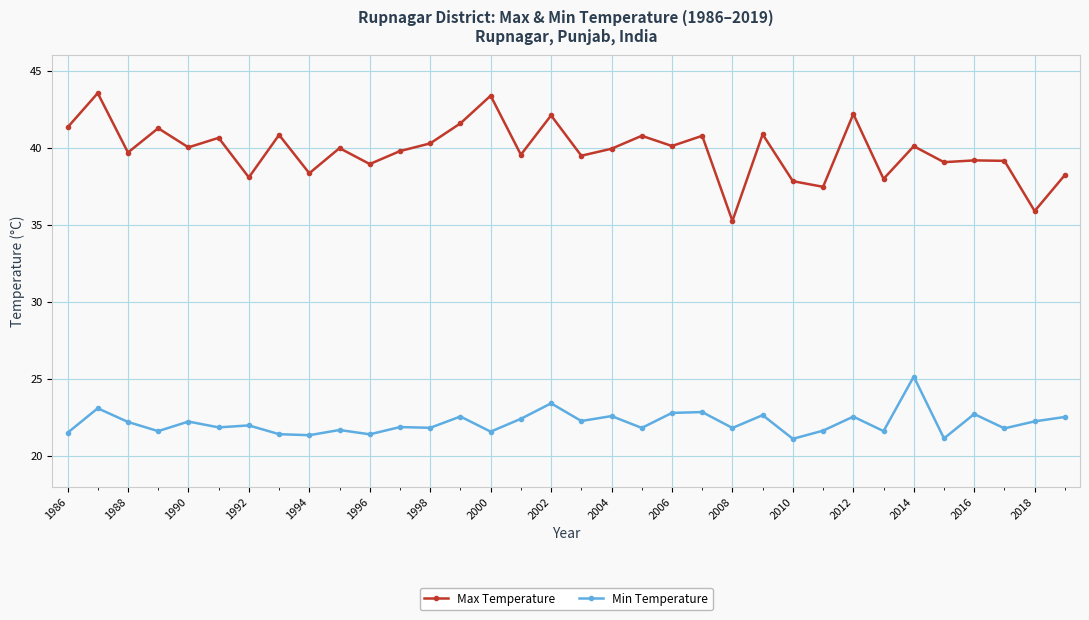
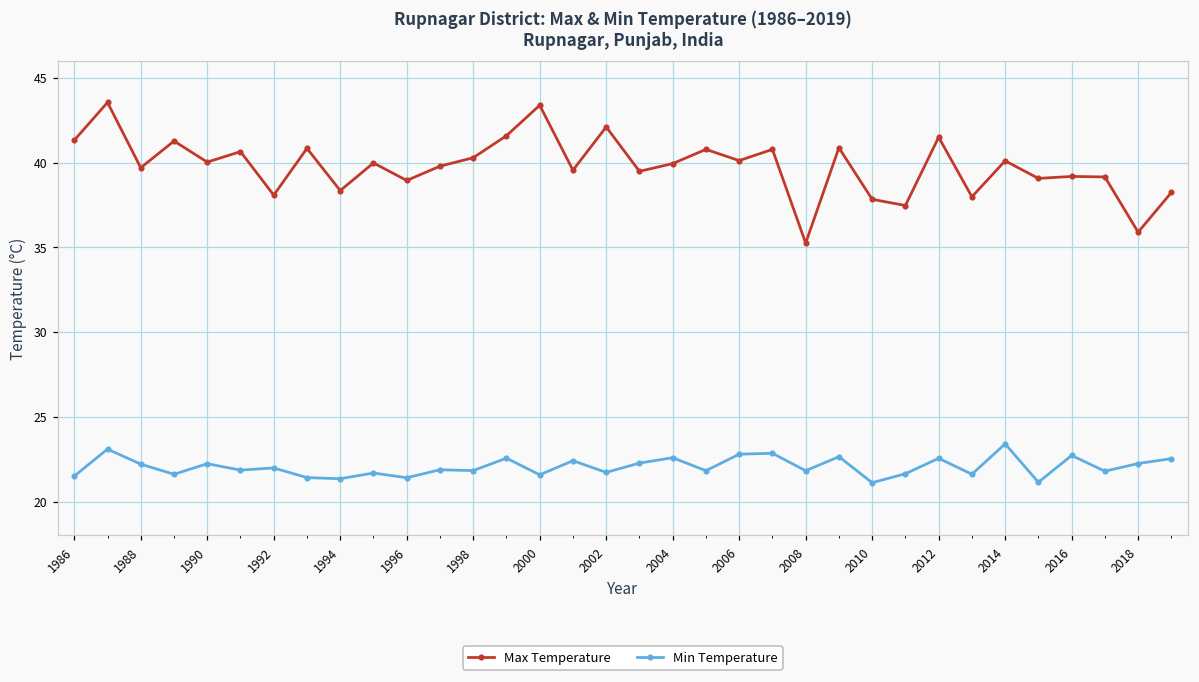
Min Temperature, 2002: 23.4 -> 21.7
Max Temperature, 2012: 42.2 -> 41.5
Min Temperature, 2014: 25.2 -> 23.4
